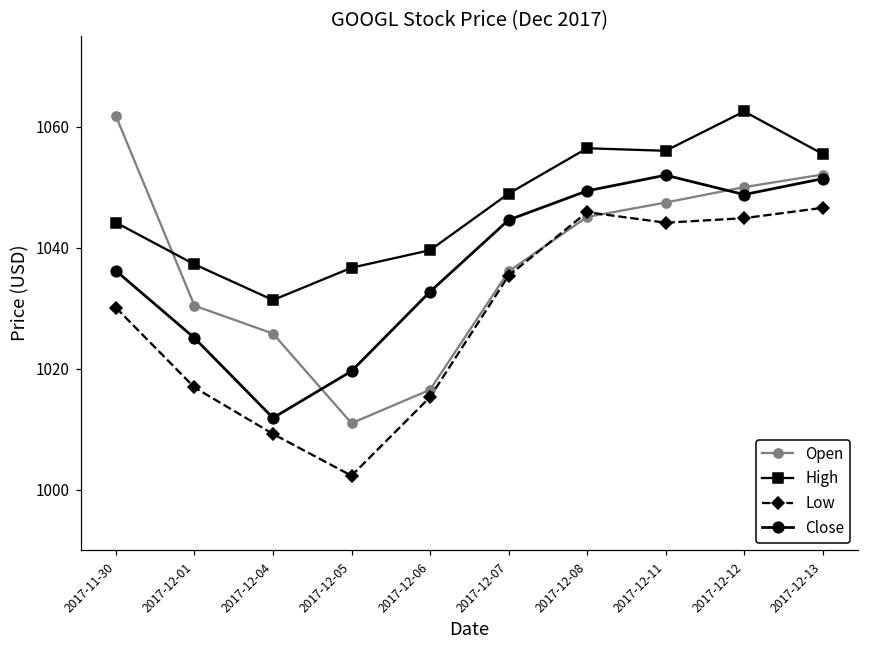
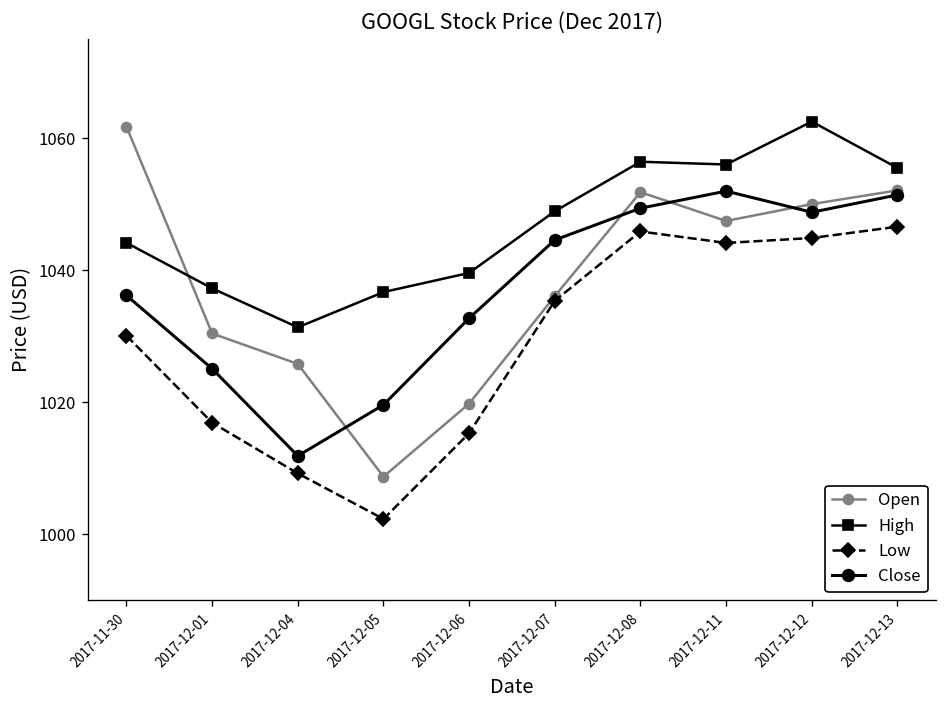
Open, 2017-12-05: 1011 -> 1009
Open, 2017-12-06: 1017 -> 1020
Open, 2017-12-08: 1045 -> 1052
